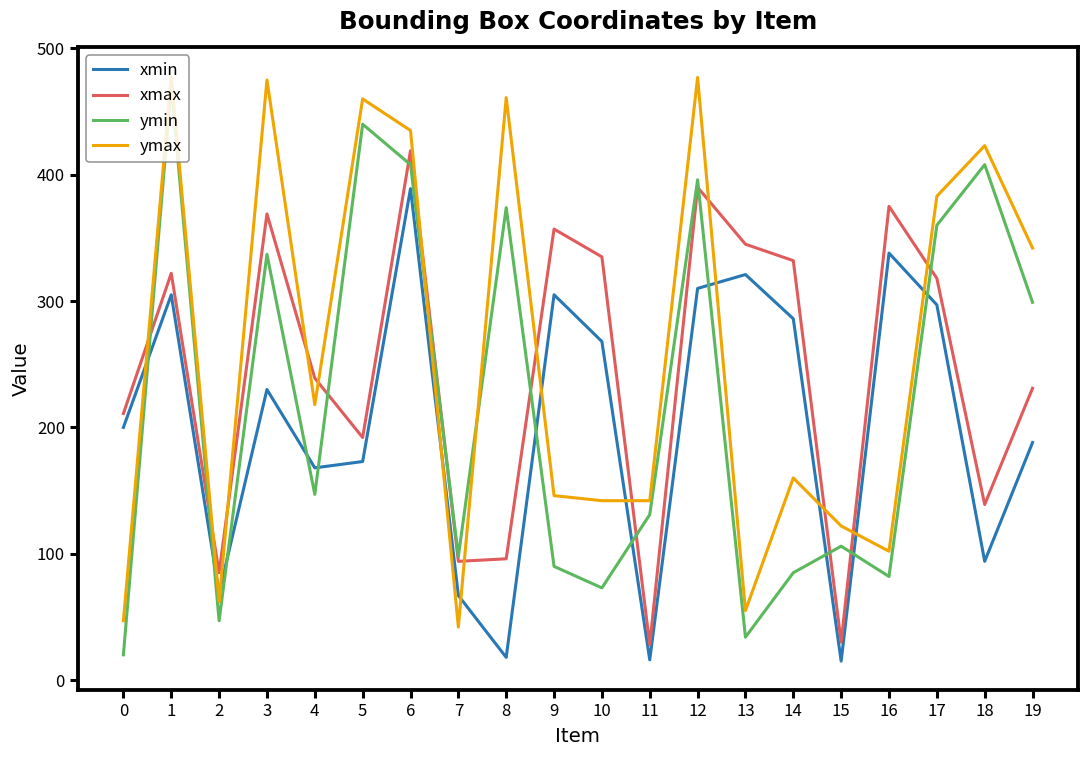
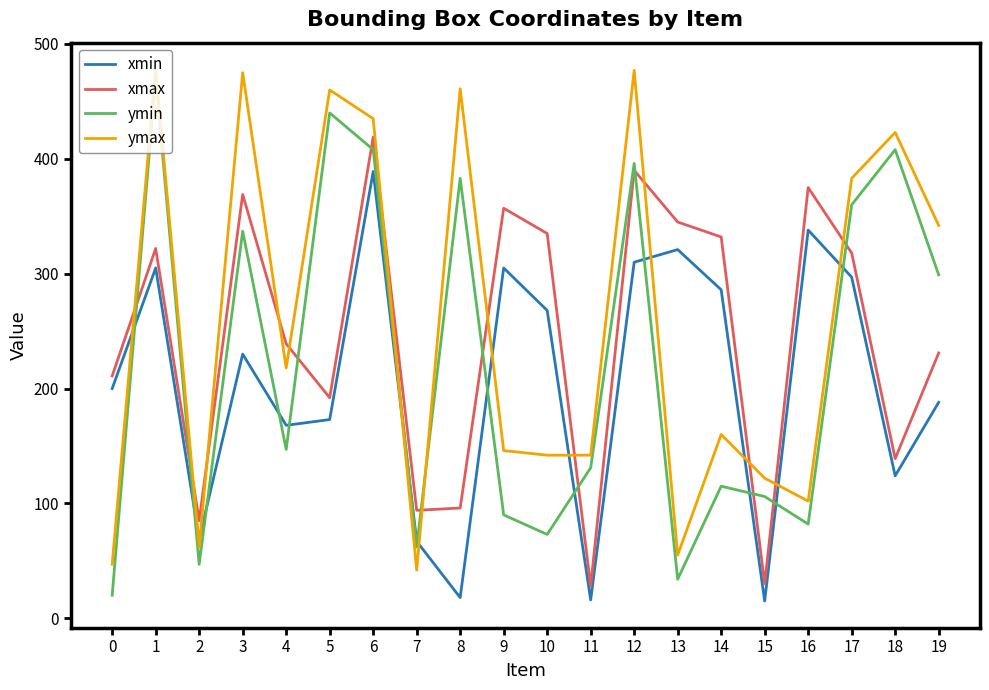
ymin, 7: 98 -> 62
ymin, 8: 374 -> 383
ymin, 14: 85 -> 115
xmin, 18: 94 -> 124
